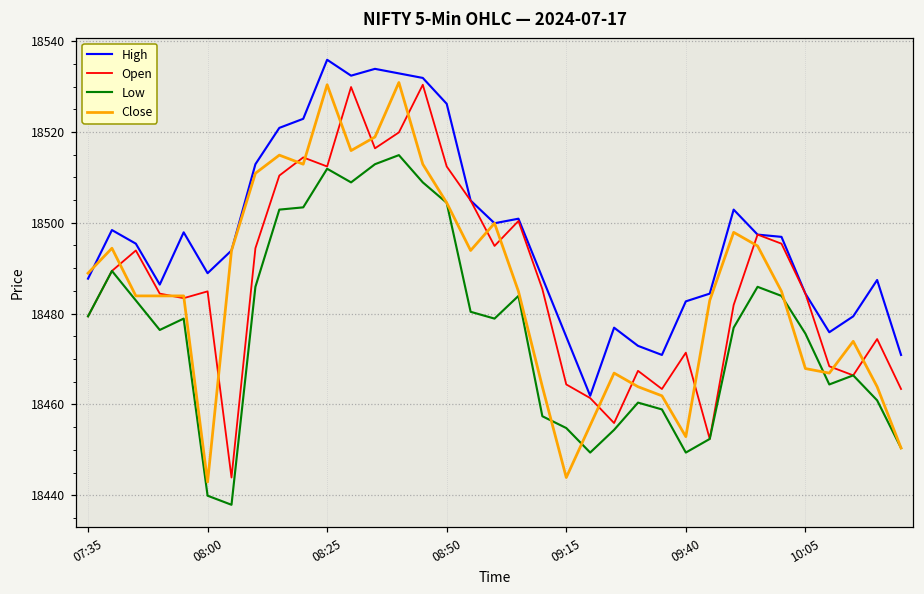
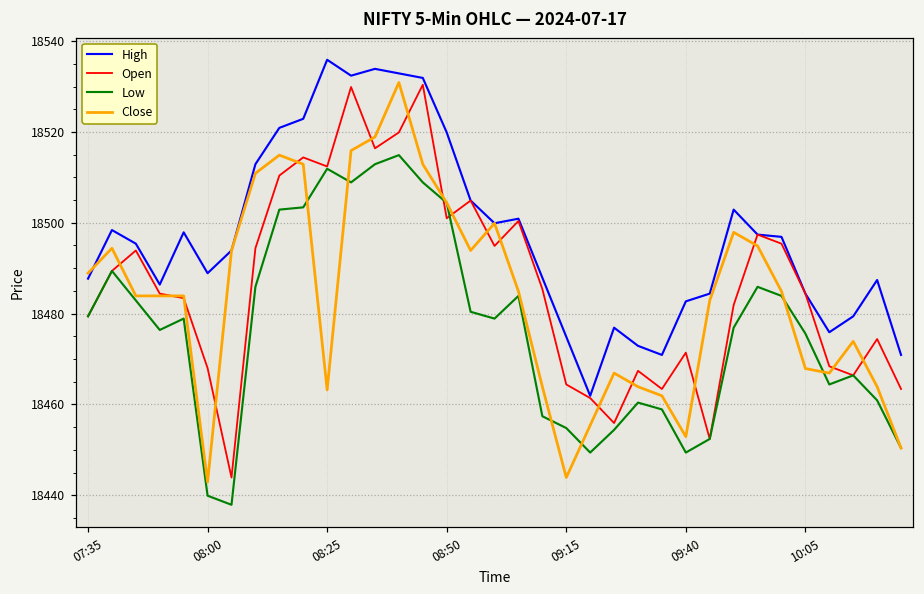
Open, 08:00: 18485 -> 18468
Close, 08:25: 18530 -> 18463
High, 08:50: 18526 -> 18520
Open, 08:50: 18512 -> 18501
